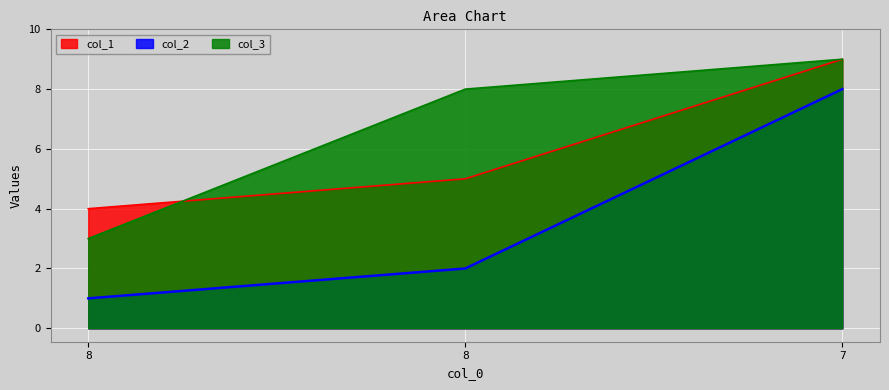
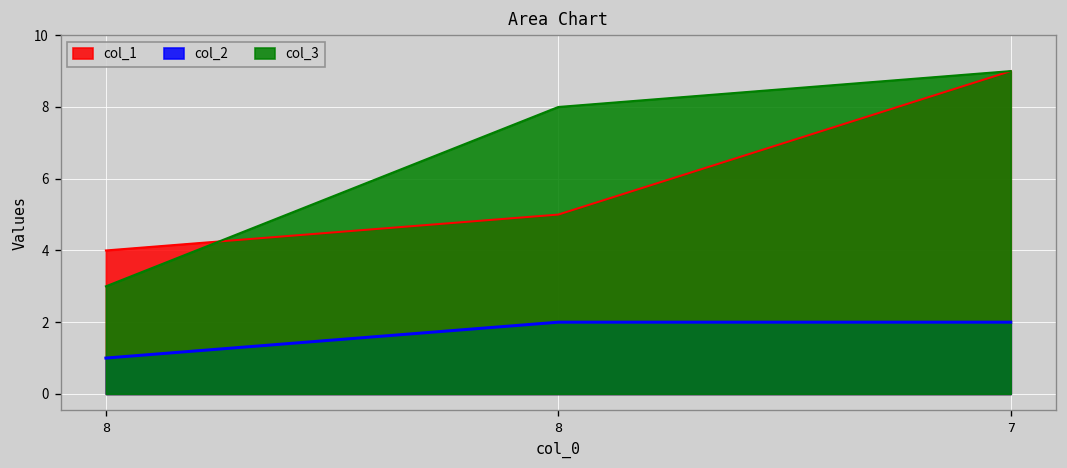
col_2, 7: 8 -> 2
